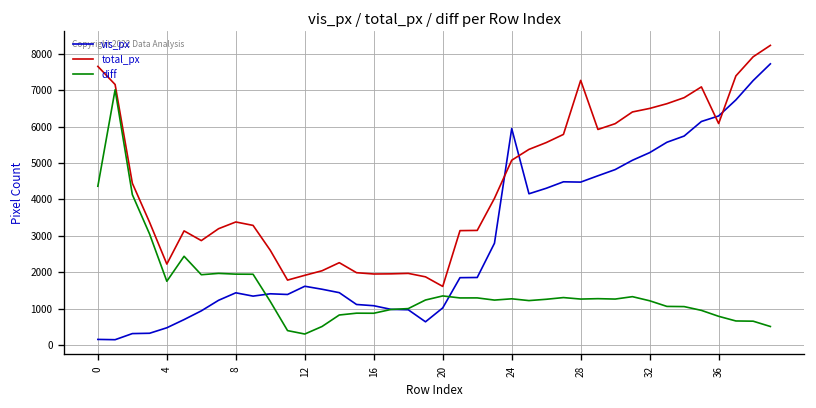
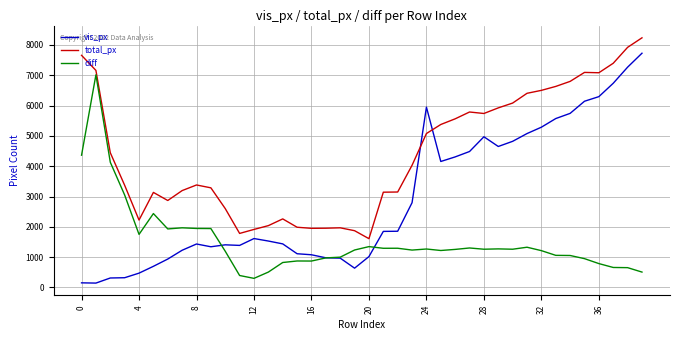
vis_px, 28: 4500 -> 5000
total_px, 28: 7300 -> 5700
total_px, 36: 6100 -> 7100
